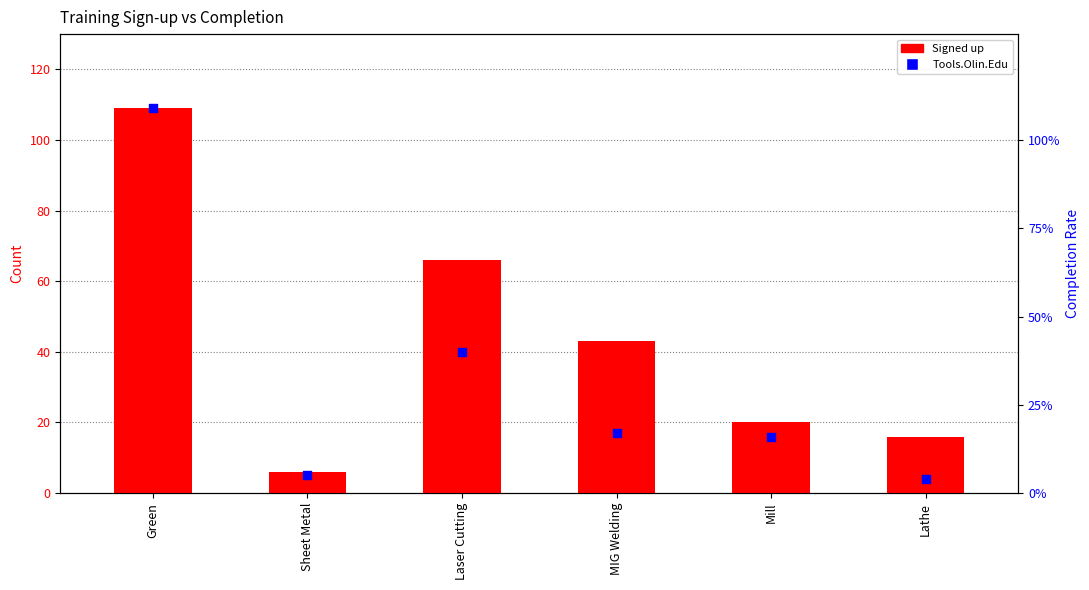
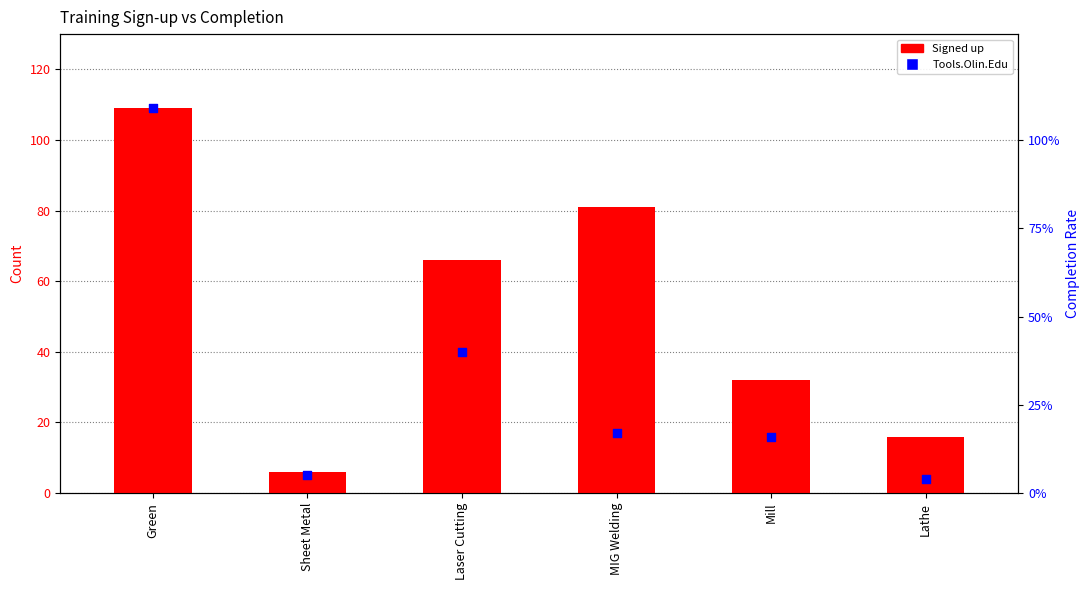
Signed up, MIG Welding: 43 -> 81
Signed up, Mill: 20 -> 32
